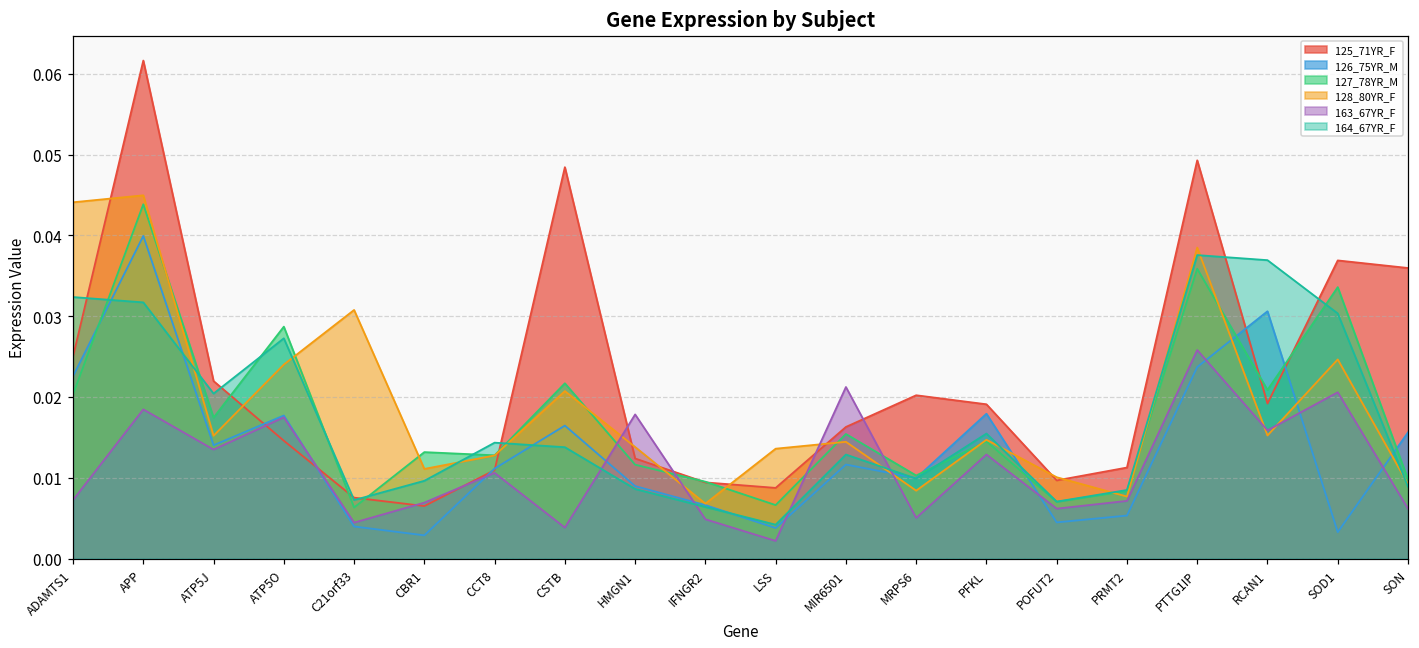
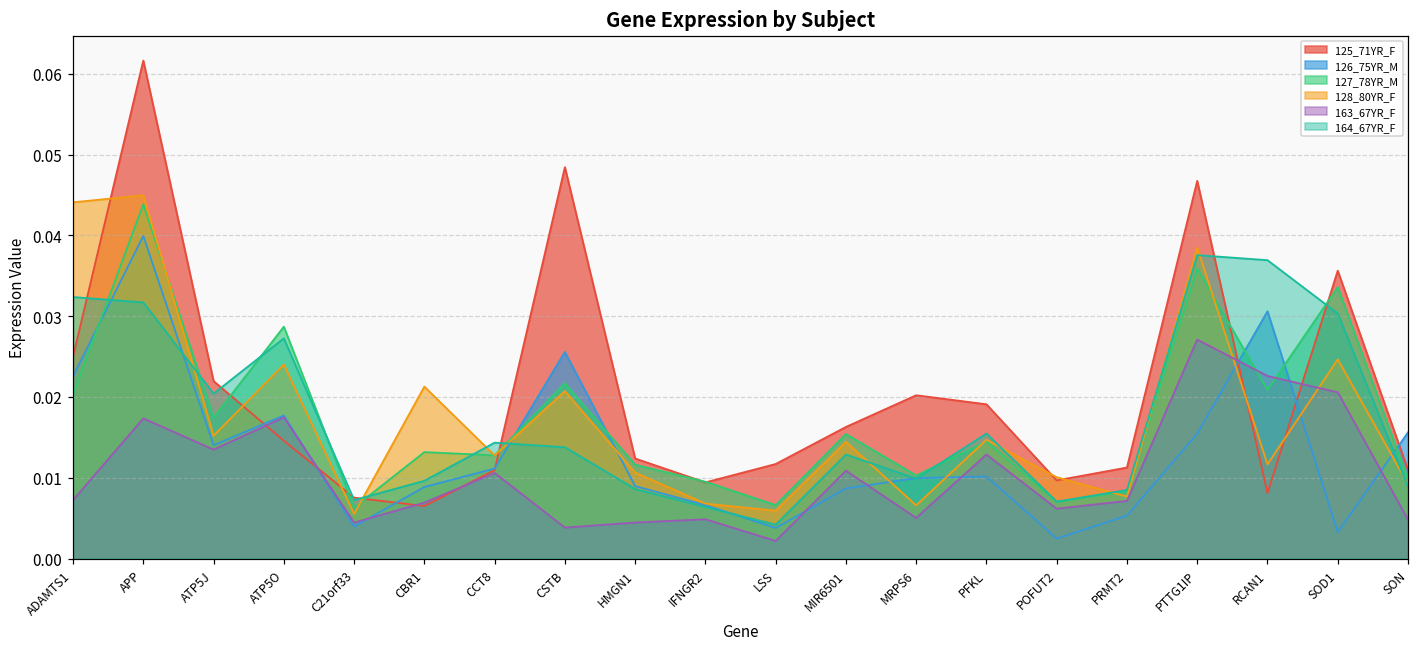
163_67YR_F, APP: 0.018 -> 0.017
128_80YR_F, C21orf33: 0.031 -> 0.006
126_75YR_M, CBR1: 0.003 -> 0.009
128_80YR_F, CBR1: 0.011 -> 0.021
126_75YR_M, CSTB: 0.016 -> 0.026
128_80YR_F, HMGN1: 0.014 -> 0.011
163_67YR_F, HMGN1: 0.018 -> 0.004
125_71YR_F, LSS: 0.009 -> 0.012
128_80YR_F, LSS: 0.014 -> 0.006
126_75YR_M, MIR6501: 0.012 -> 0.009
163_67YR_F, MIR6501: 0.021 -> 0.011
128_80YR_F, MRPS6: 0.008 -> 0.007
126_75YR_M, PFKL: 0.018 -> 0.010
126_75YR_M, POFUT2: 0.004 -> 0.002
125_71YR_F, PTTG1IP: 0.049 -> 0.047
126_75YR_M, PTTG1IP: 0.024 -> 0.015
163_67YR_F, PTTG1IP: 0.026 -> 0.027
125_71YR_F, RCAN1: 0.019 -> 0.008
128_80YR_F, RCAN1: 0.015 -> 0.012
163_67YR_F, RCAN1: 0.016 -> 0.023
125_71YR_F, SOD1: 0.037 -> 0.036
125_71YR_F, SON: 0.036 -> 0.011
163_67YR_F, SON: 0.006 -> 0.005
